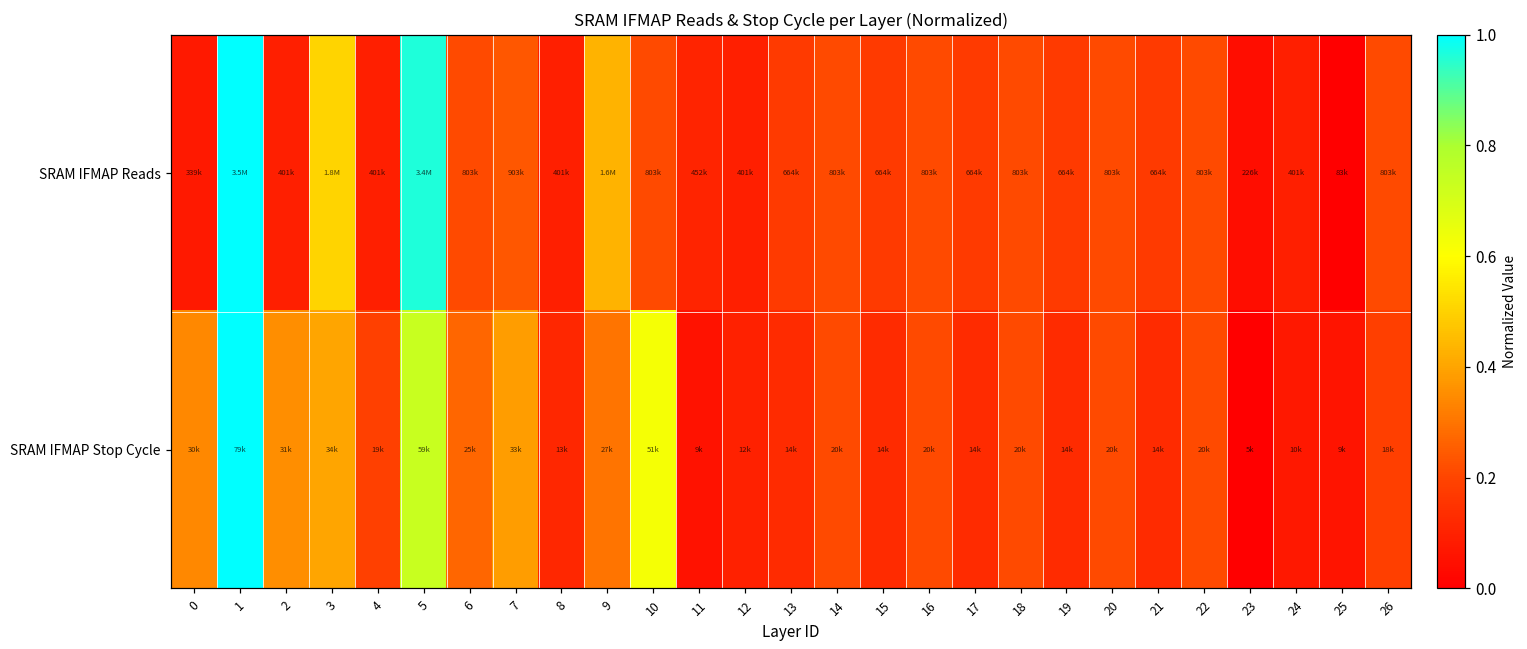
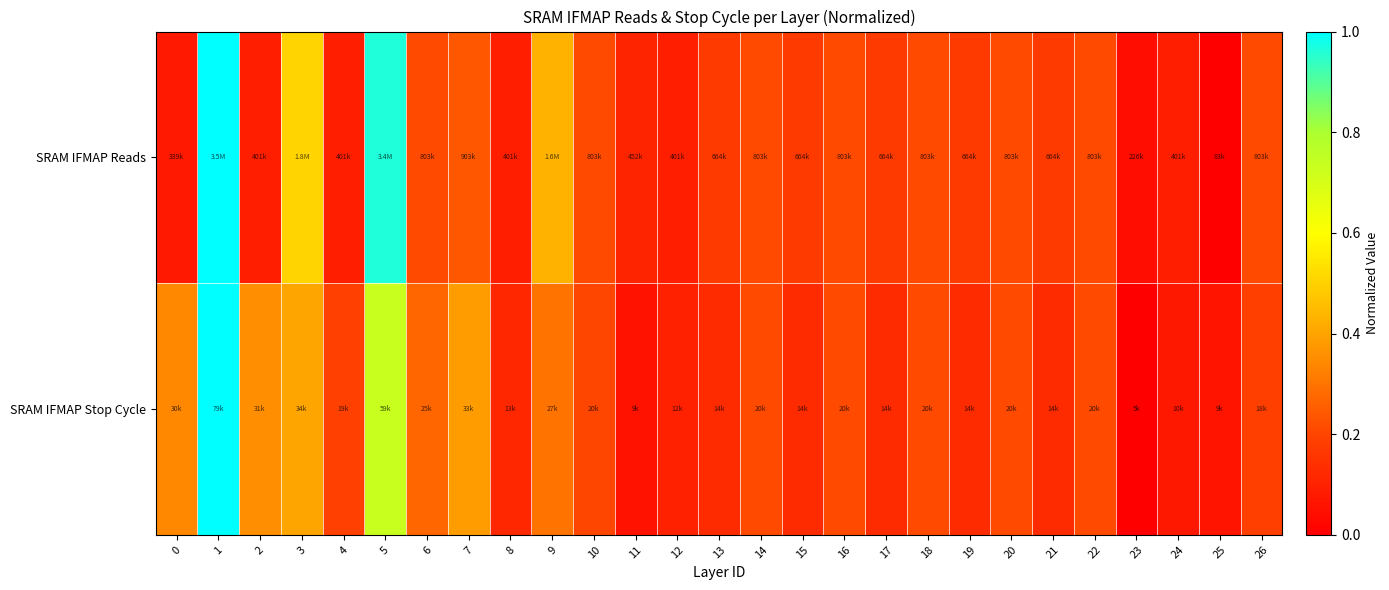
SRAM IFMAP Stop Cycle, 10: 51k -> 20k
